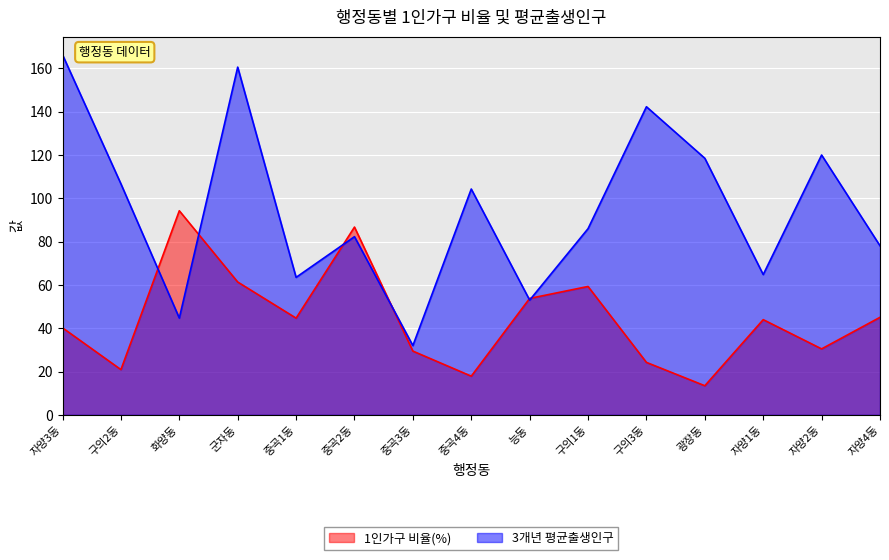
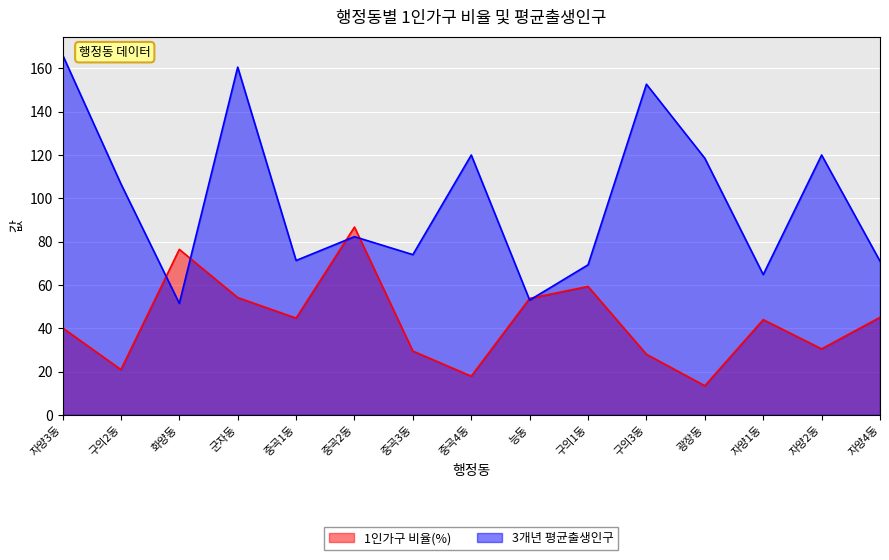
1인가구 비율(%), 화양동: 94 -> 76
3개년 평균출생인구, 화양동: 45 -> 52
1인가구 비율(%), 군자동: 61 -> 54
3개년 평균출생인구, 중곡1동: 64 -> 71
3개년 평균출생인구, 중곡3동: 32 -> 74
3개년 평균출생인구, 중곡4동: 104 -> 120
3개년 평균출생인구, 구의1동: 86 -> 69
1인가구 비율(%), 구의3동: 24 -> 28
3개년 평균출생인구, 구의3동: 142 -> 153
3개년 평균출생인구, 자양4동: 78 -> 71
